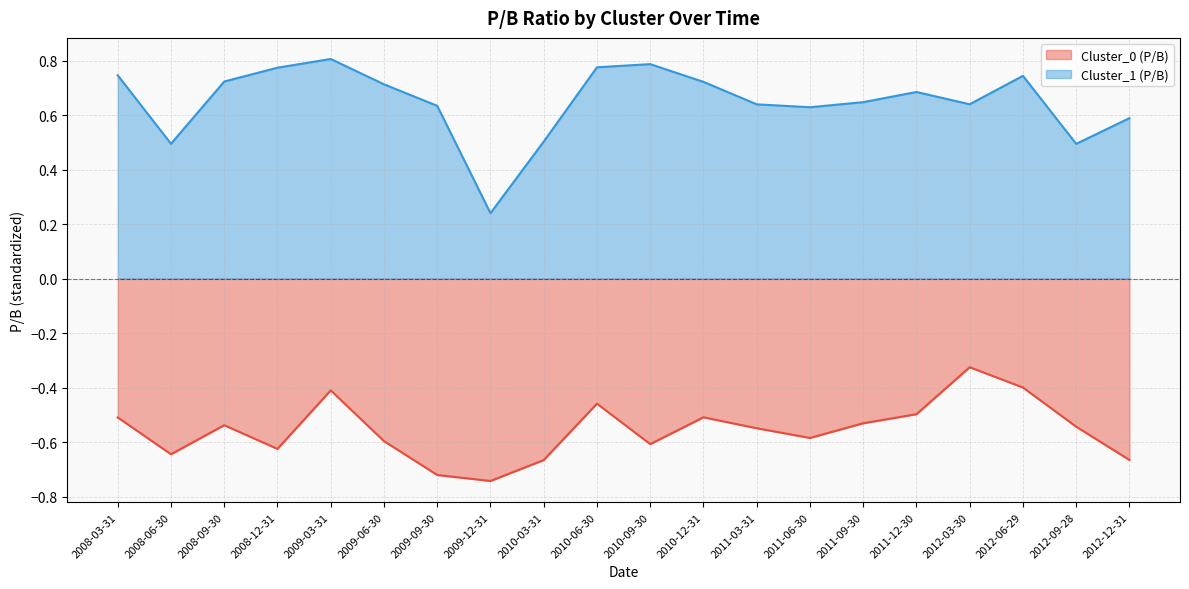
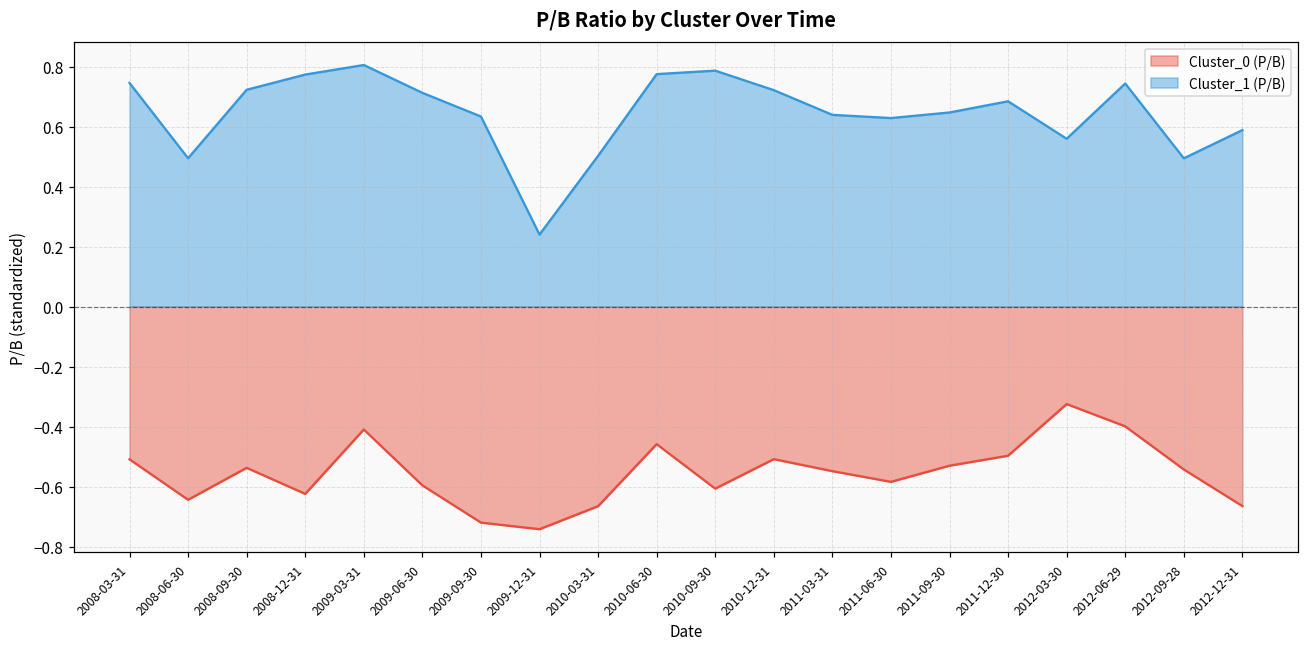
Cluster_1 (P/B), 2012-03-30: 0.64 -> 0.56
